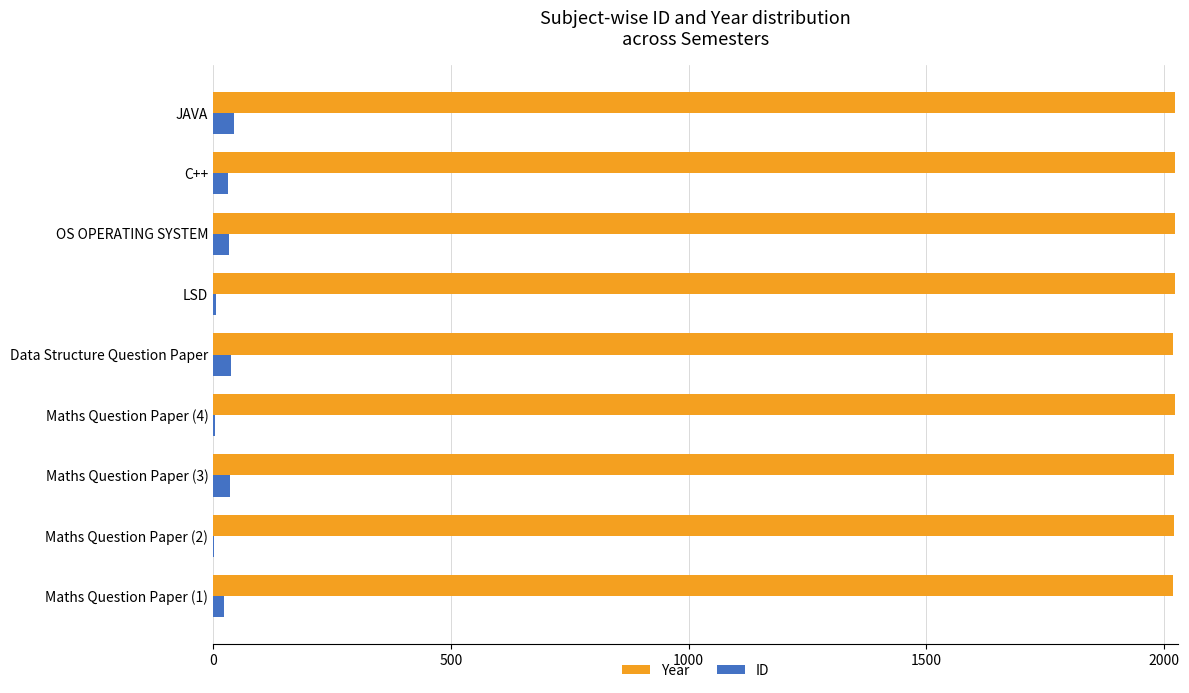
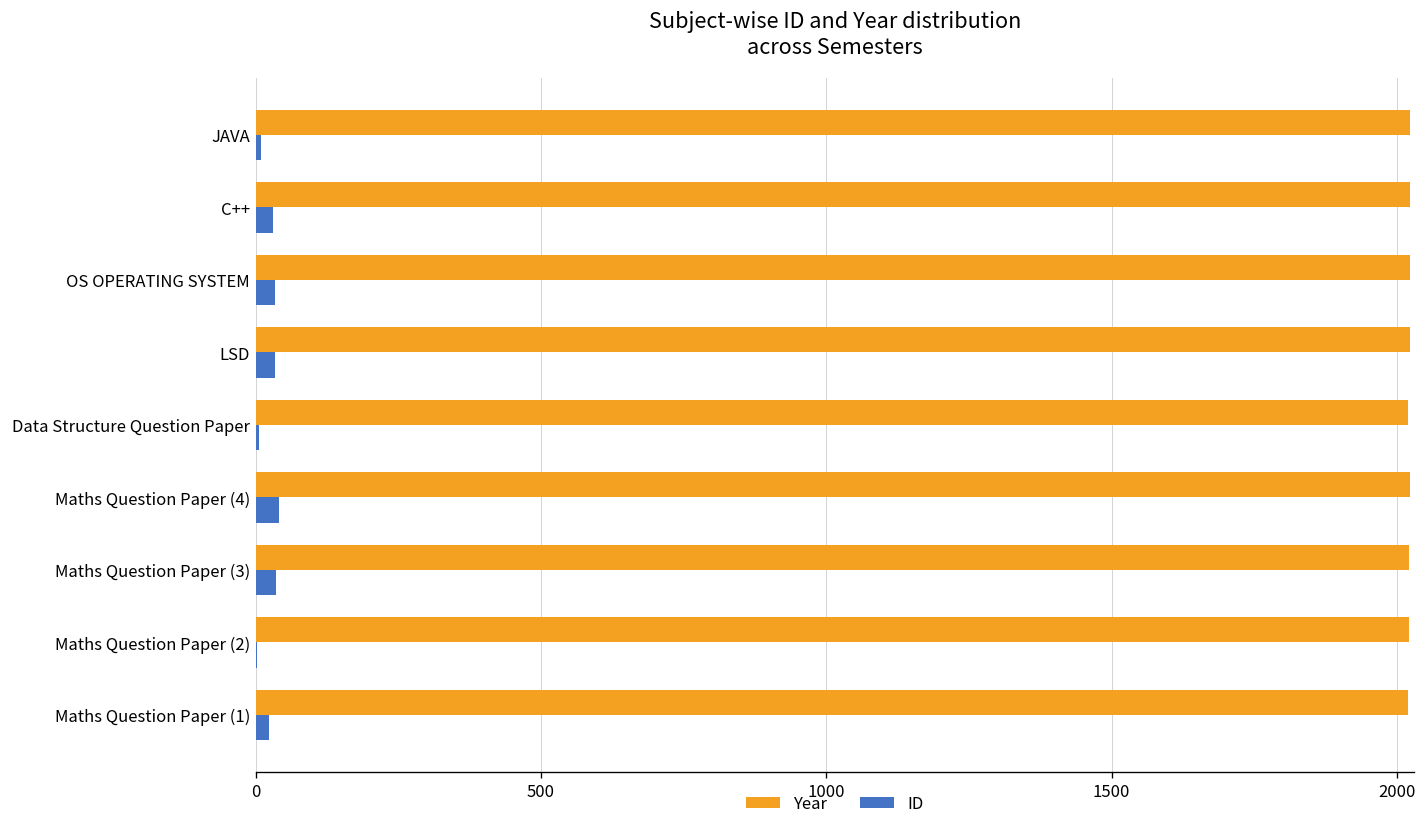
ID, JAVA: 40 -> 10
ID, LSD: 10 -> 30
ID, Data Structure Question Paper: 40 -> 10
ID, Maths Question Paper (4): 0 -> 40
